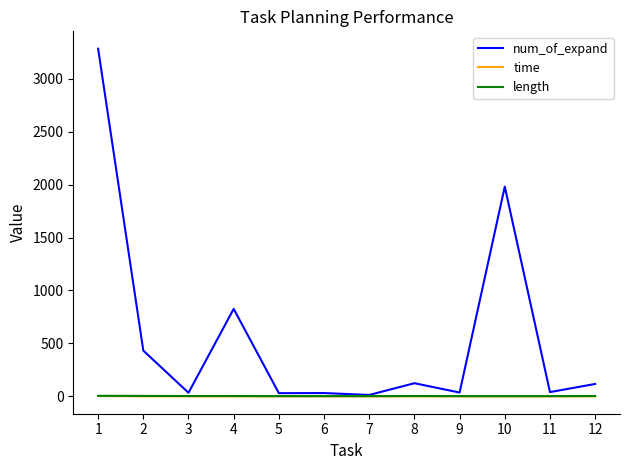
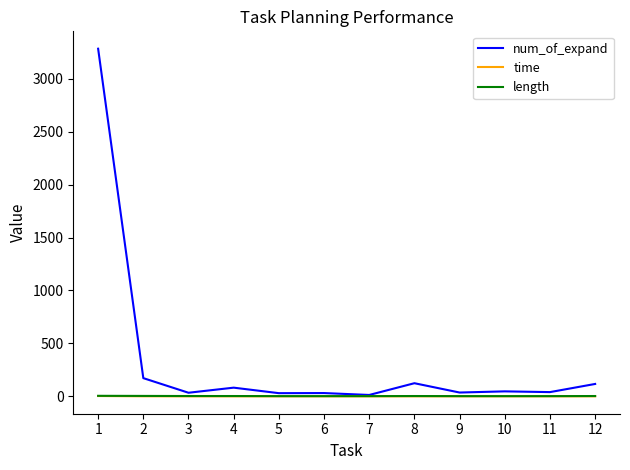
num_of_expand, 2: 430 -> 170
num_of_expand, 4: 830 -> 80
num_of_expand, 10: 1980 -> 50
